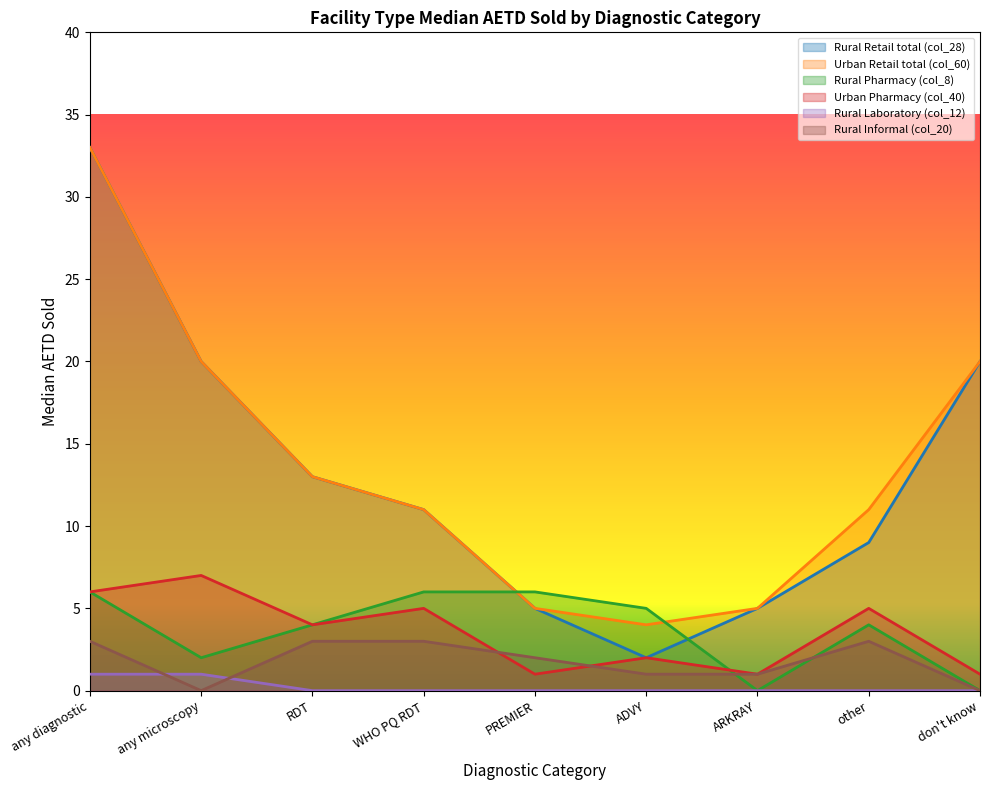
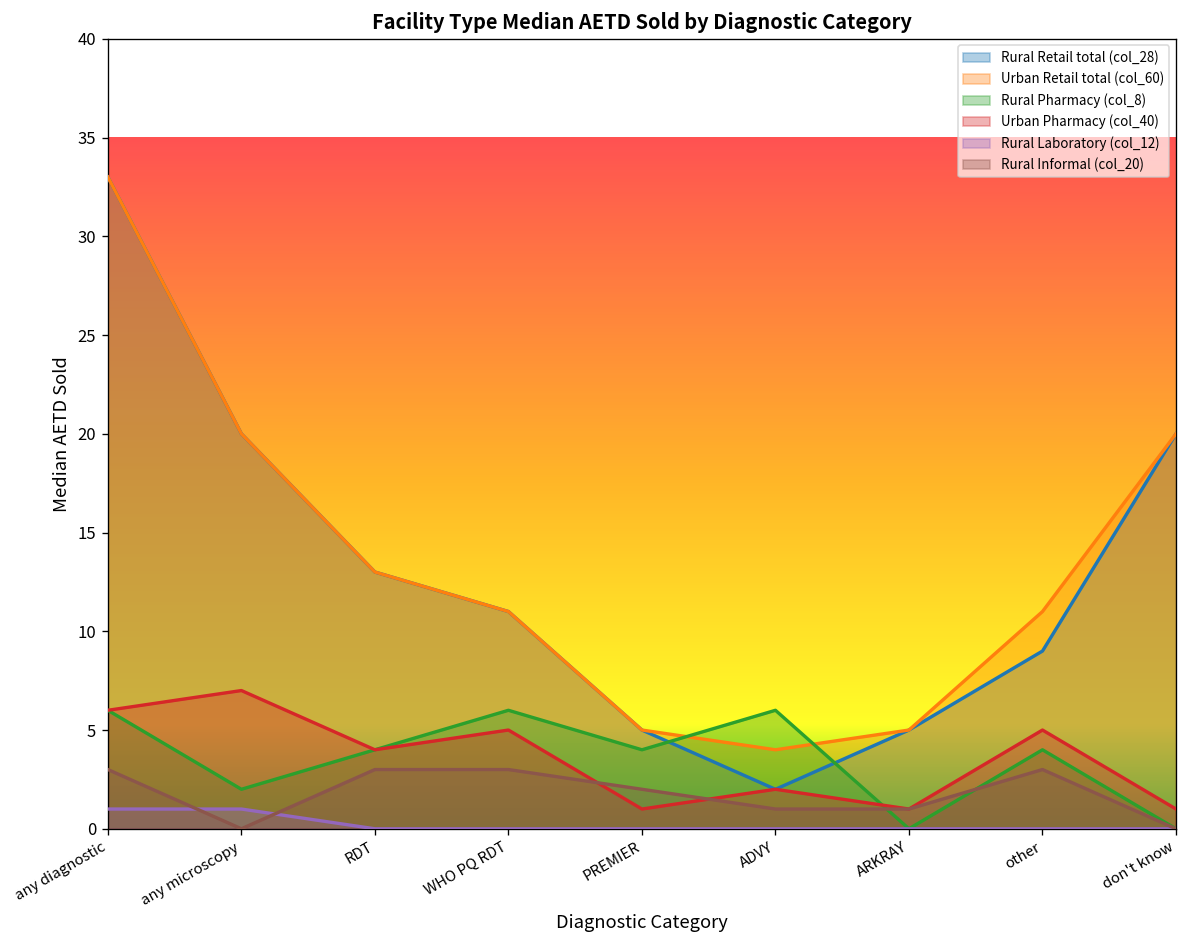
Rural Pharmacy (col_8), PREMIER: 6 -> 4
Rural Pharmacy (col_8), ADVY: 5 -> 6
